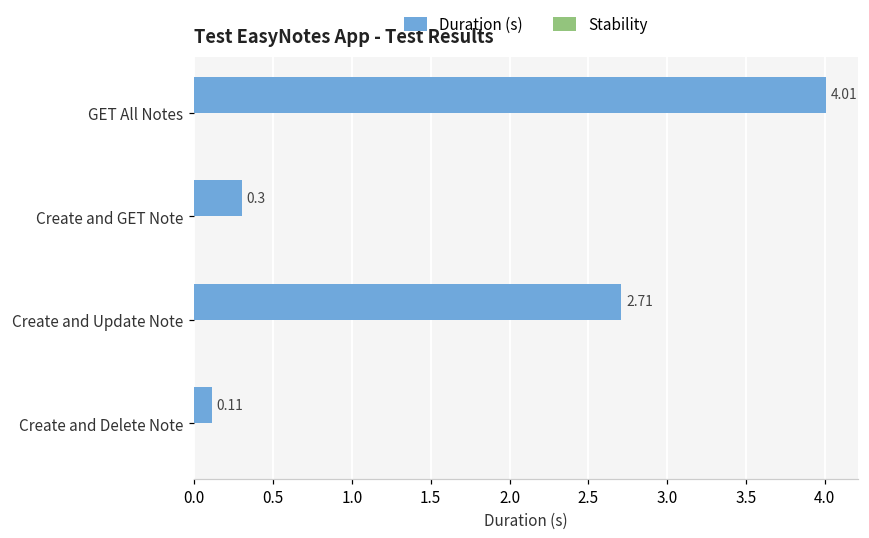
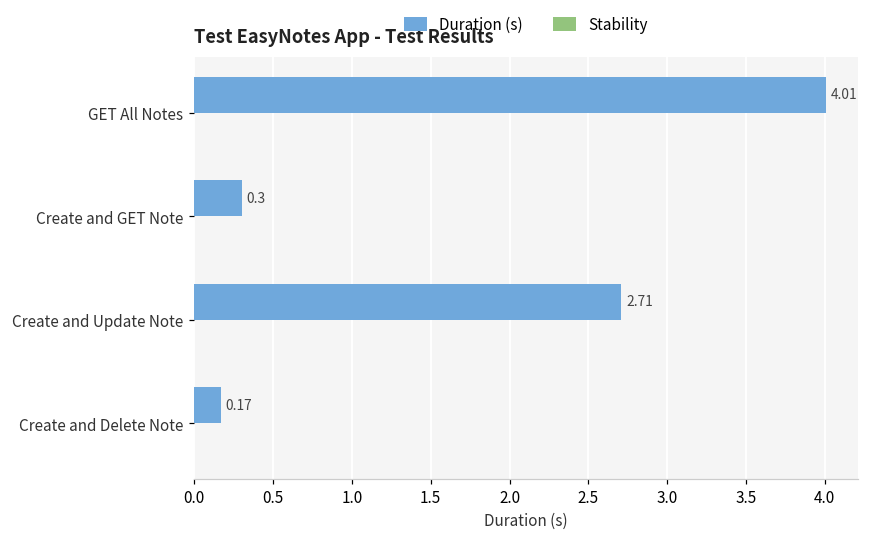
Duration (s), Create and Delete Note: 0.11 -> 0.17
